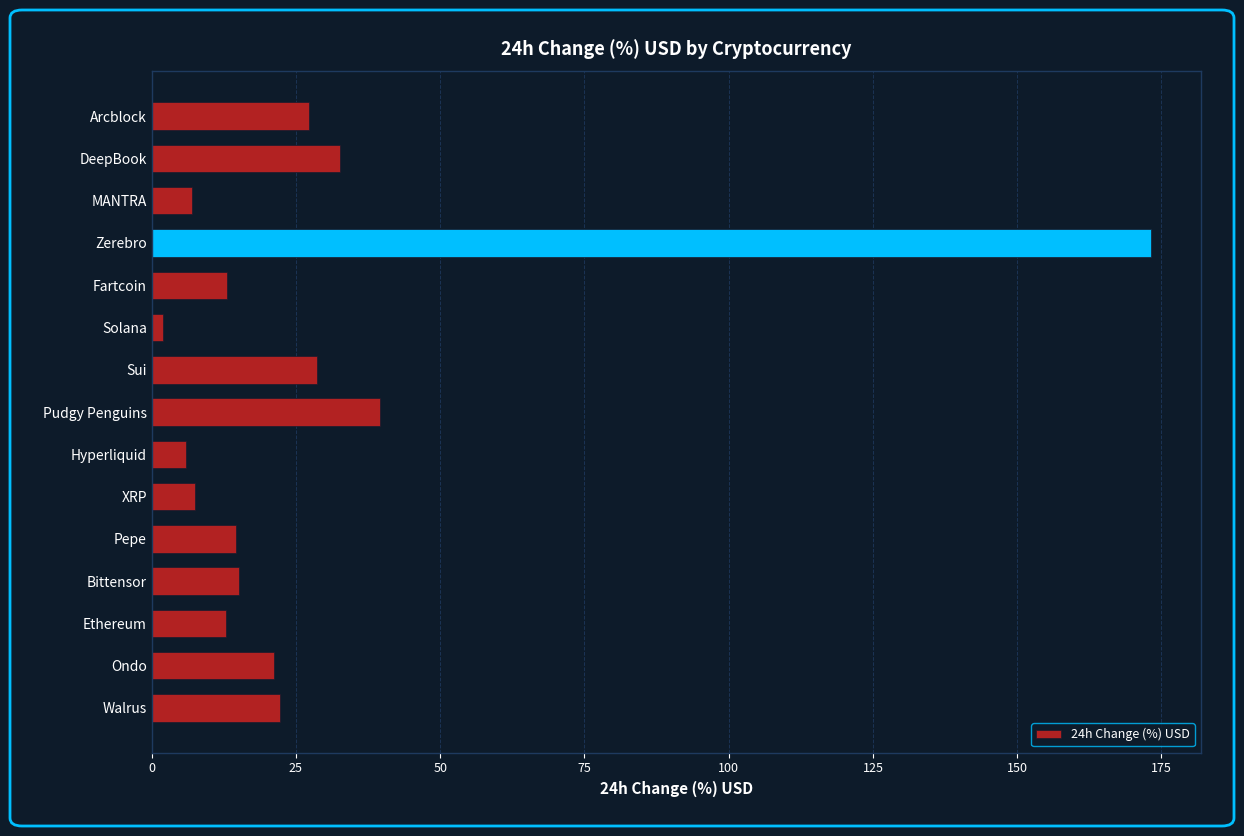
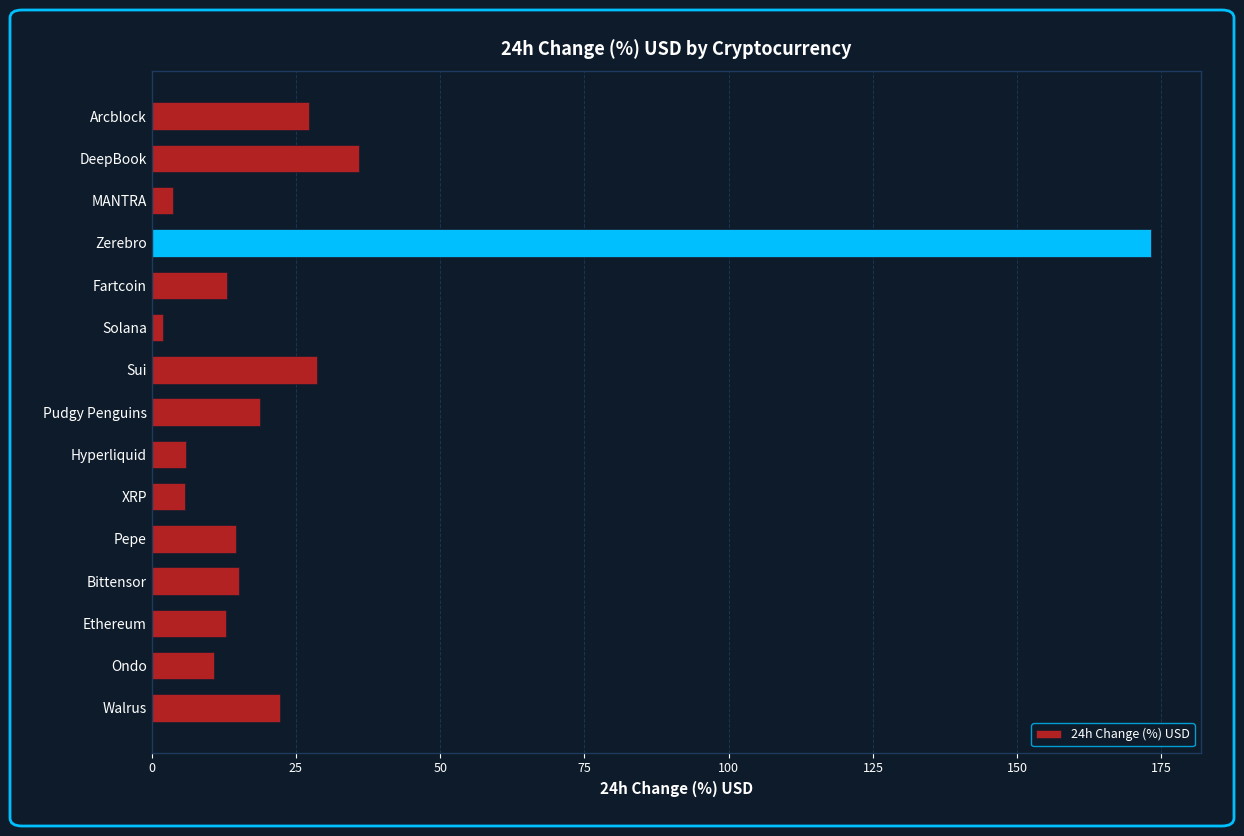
DeepBook: 33 -> 36
MANTRA: 7 -> 4
Pudgy Penguins: 40 -> 19
XRP: 7 -> 6
Ondo: 21 -> 11
